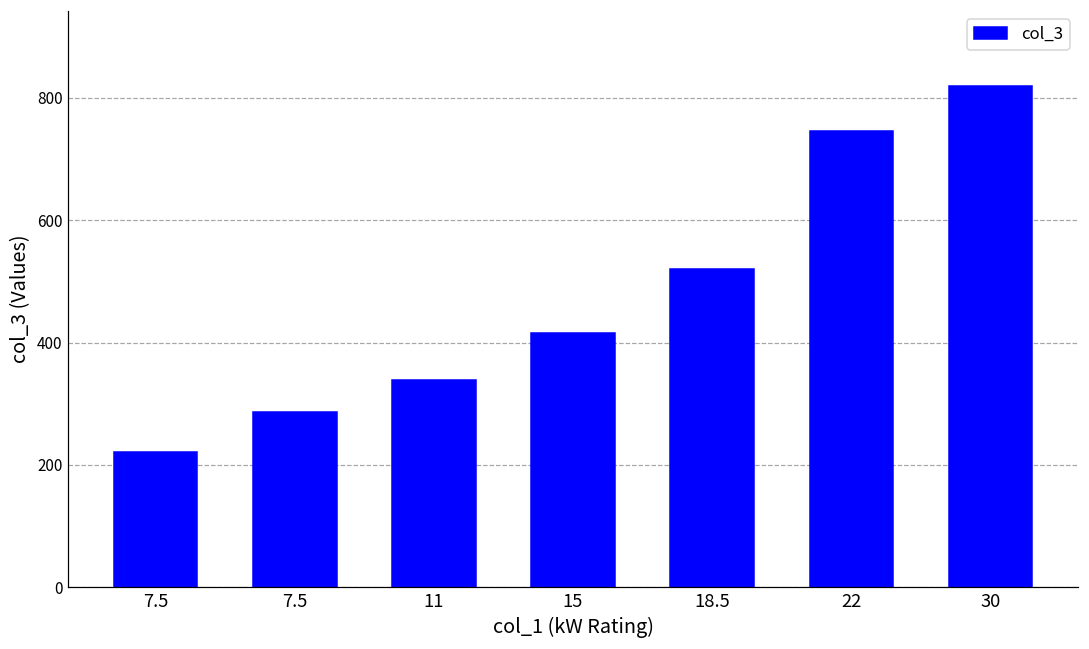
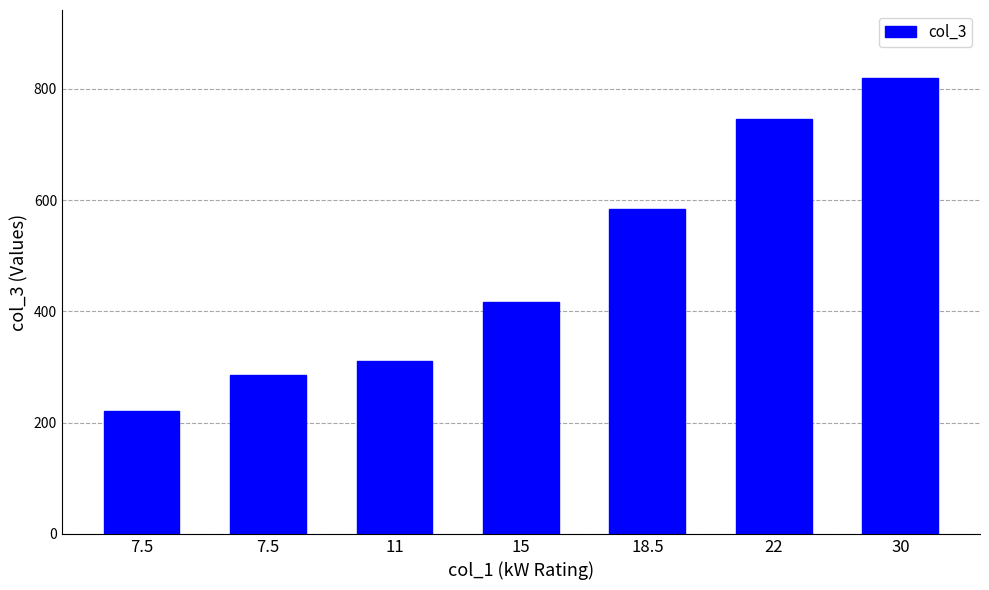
11: 340 -> 310
18.5: 520 -> 580
